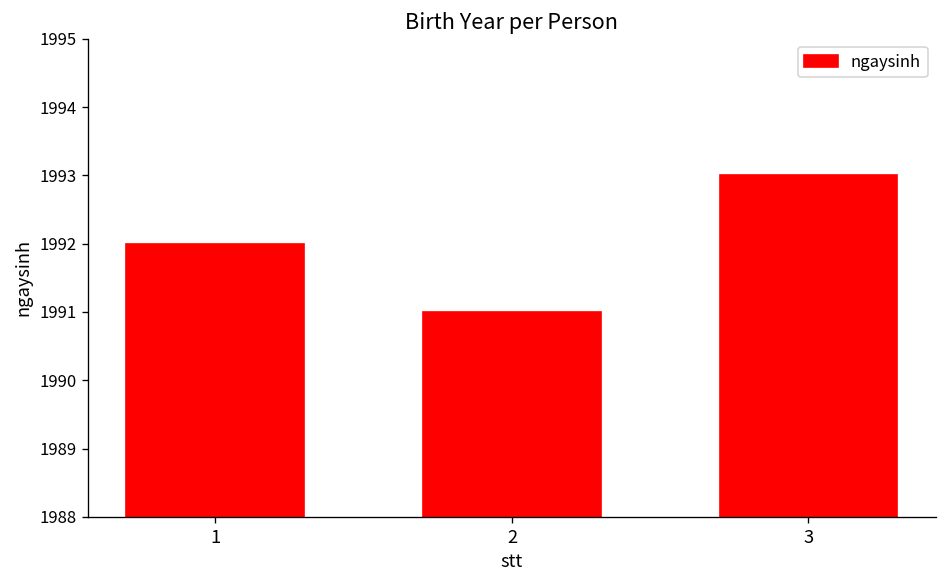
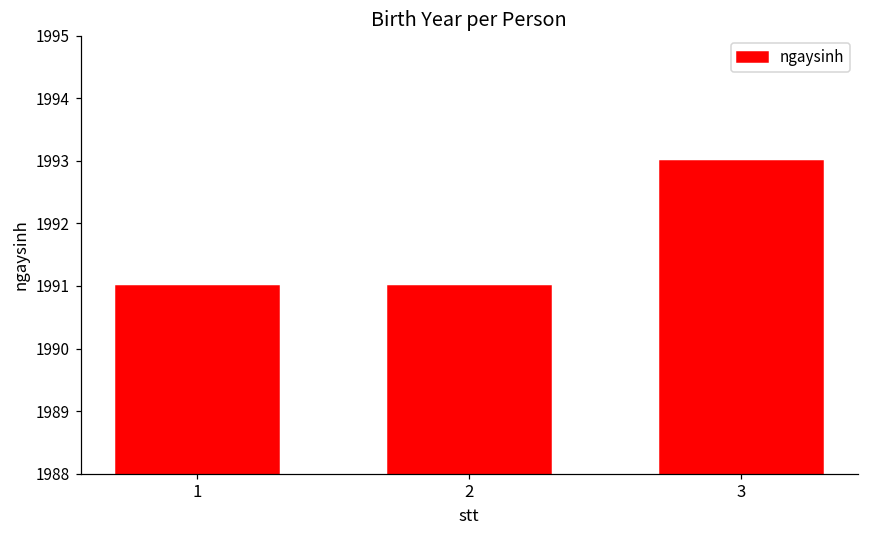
1: 1992 -> 1991
